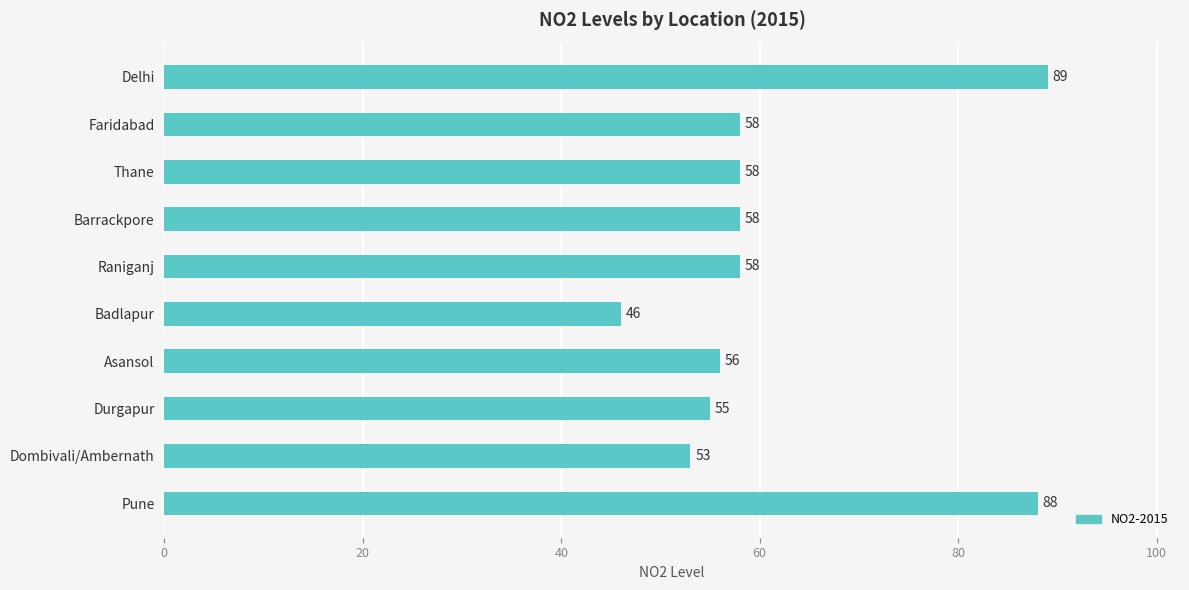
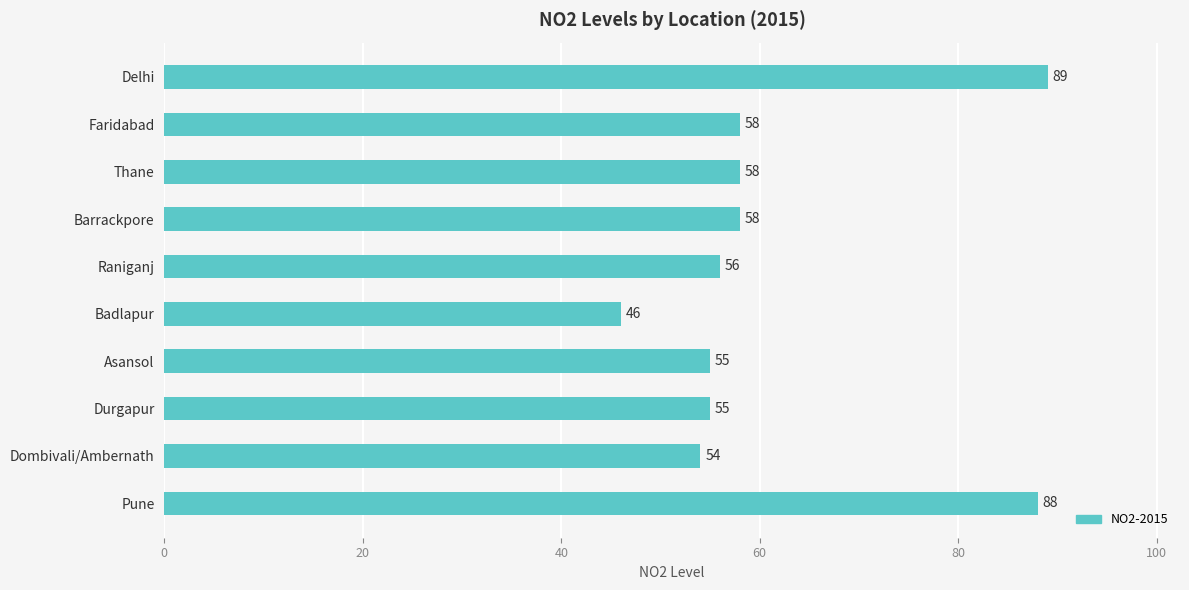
Raniganj: 58 -> 56
Asansol: 56 -> 55
Dombivali/Ambernath: 53 -> 54
